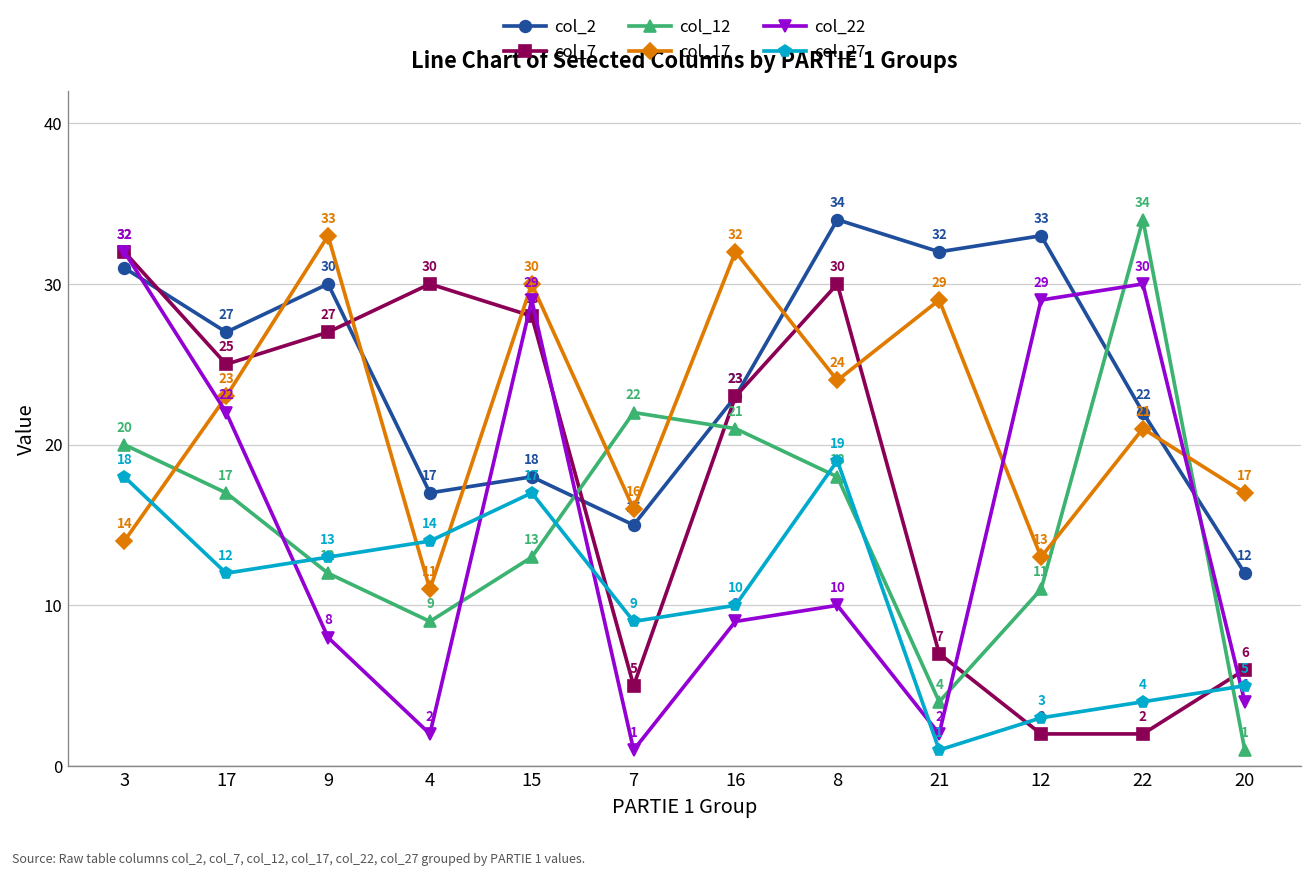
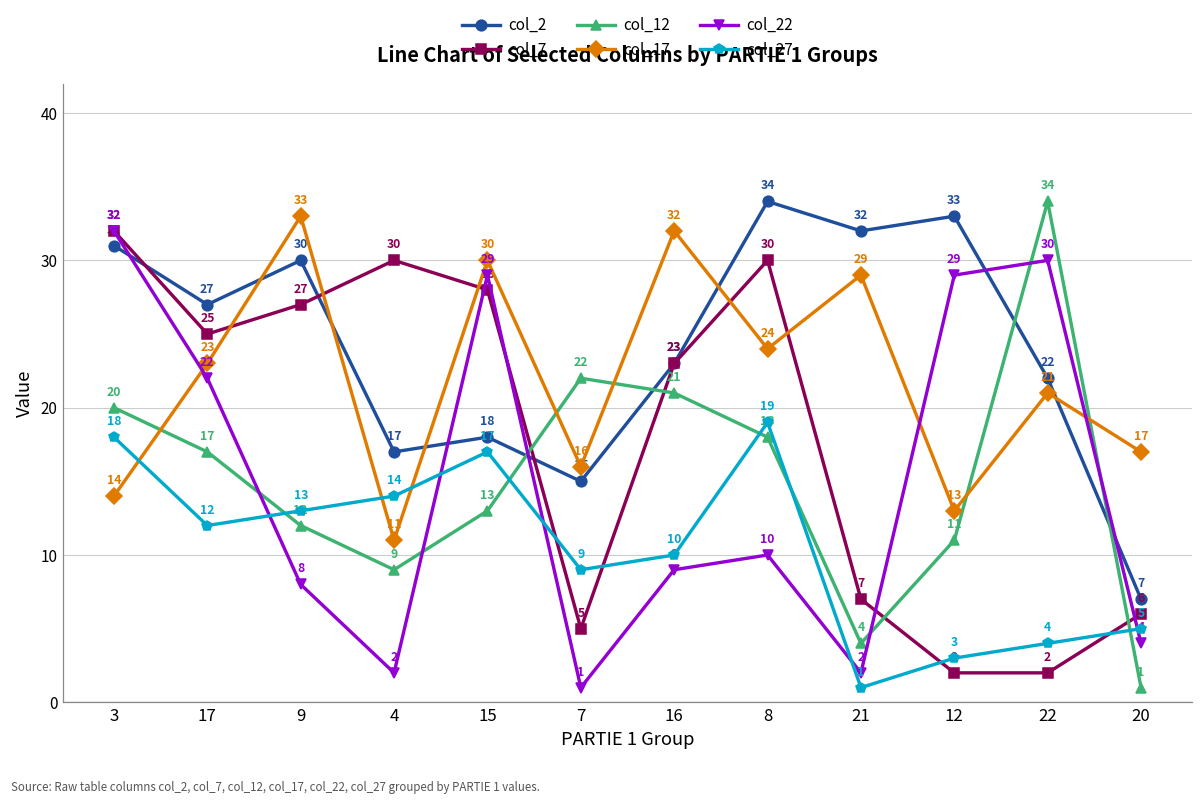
col_2, 20: 12 -> 7
